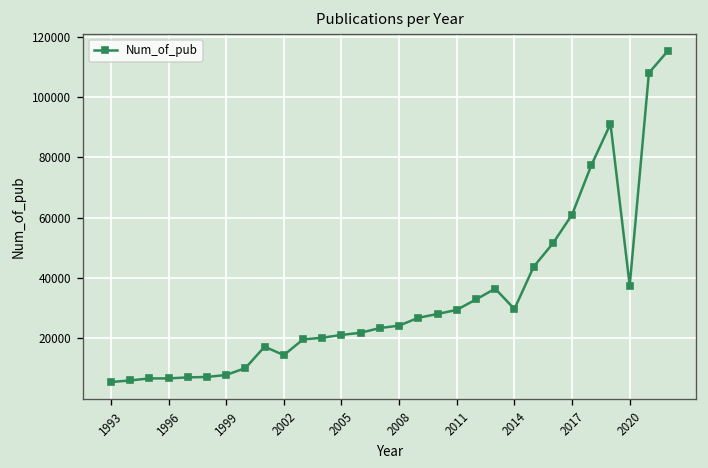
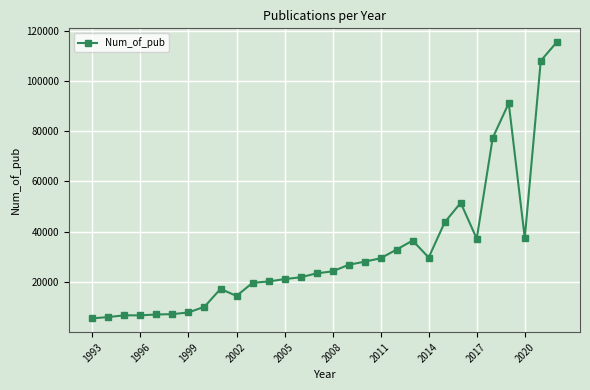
2017: 61000 -> 37000
